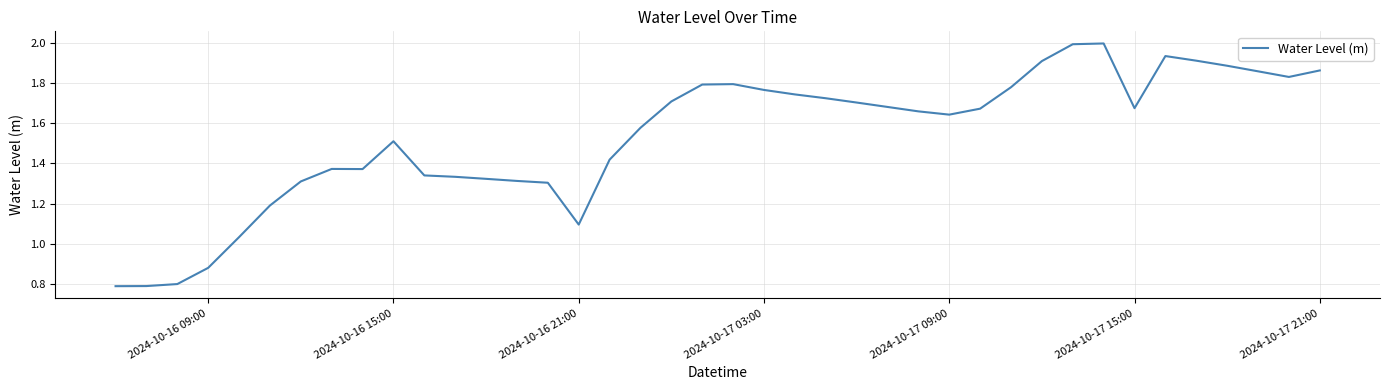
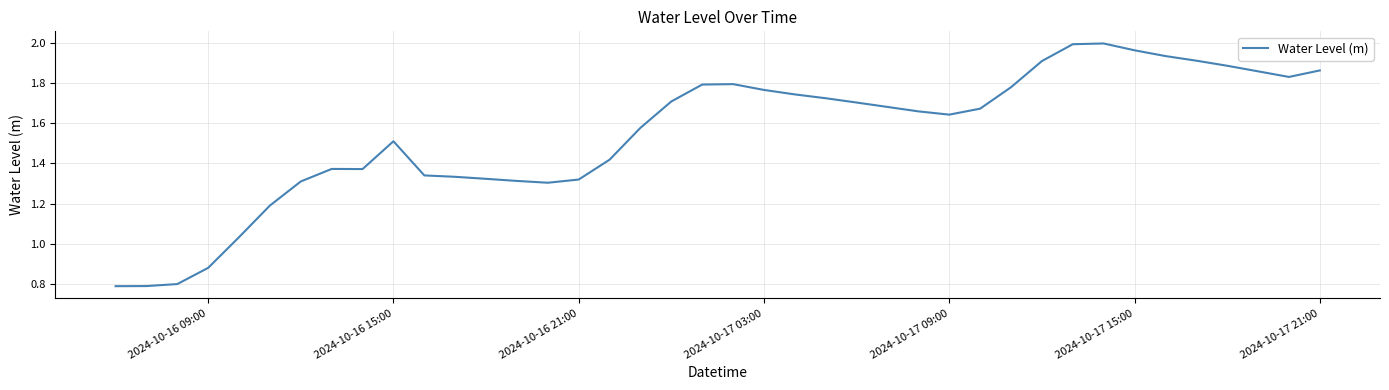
2024-10-16 21:00: 1.09 -> 1.32
2024-10-17 15:00: 1.68 -> 1.97
